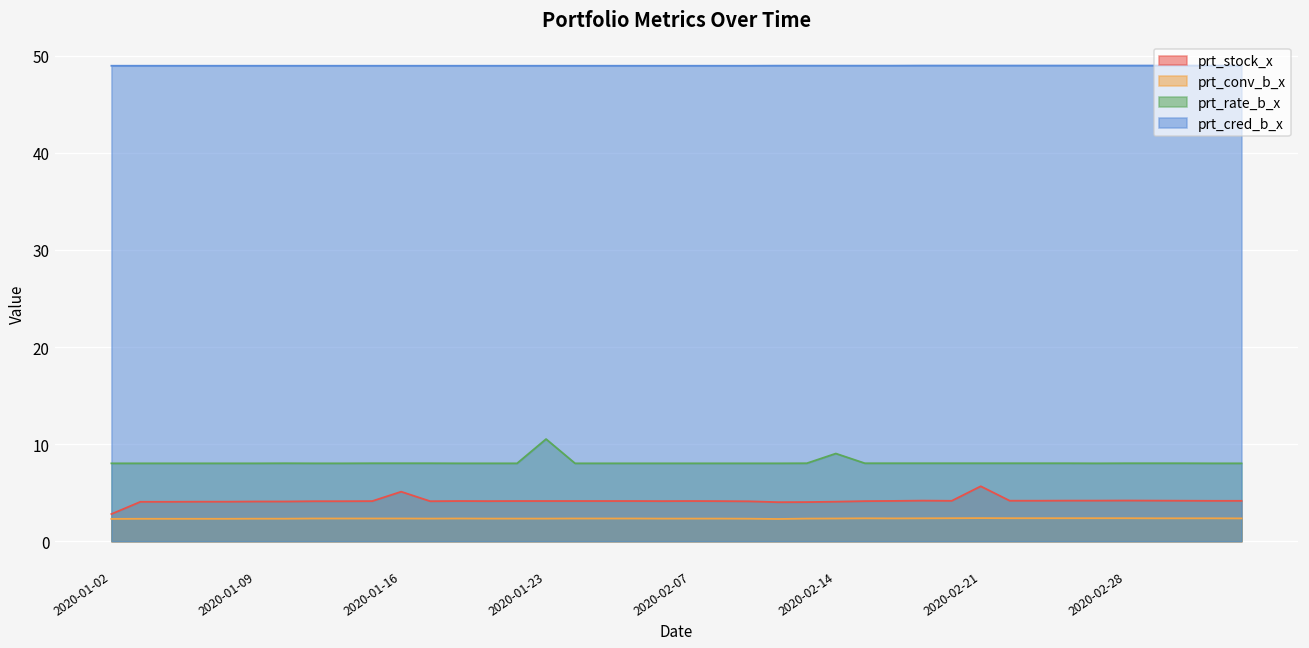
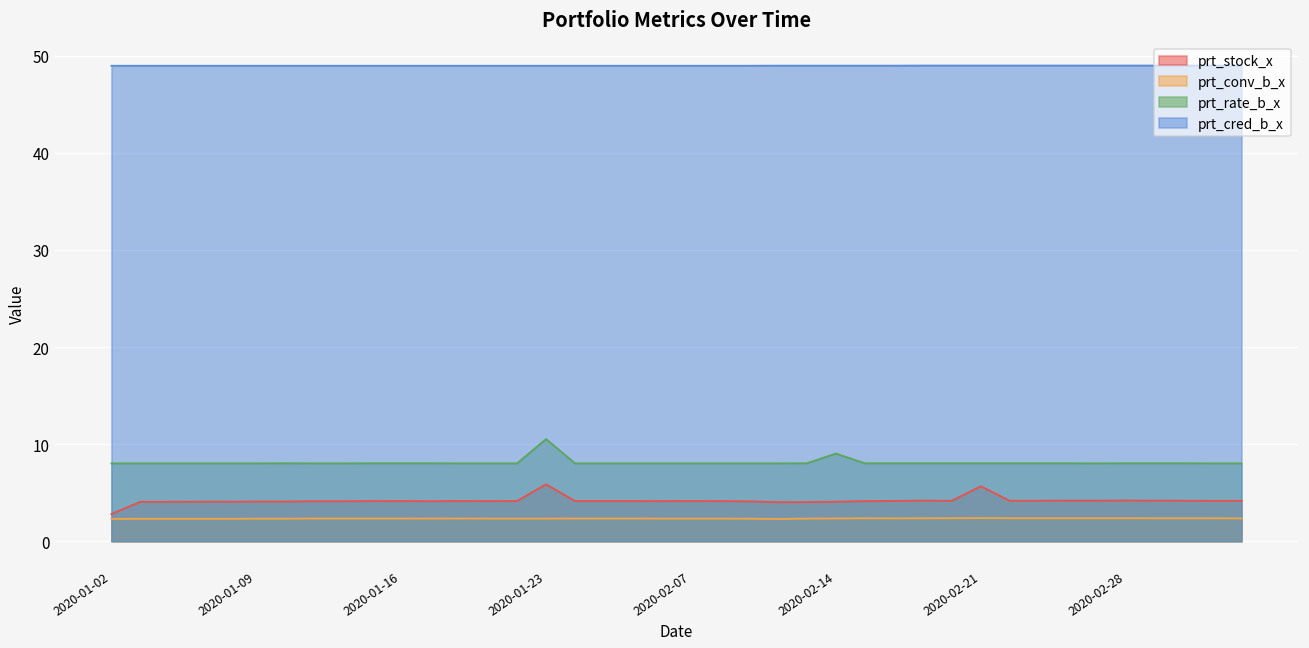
prt_stock_x, 2020-01-16: 5 -> 4
prt_stock_x, 2020-01-23: 4 -> 6
